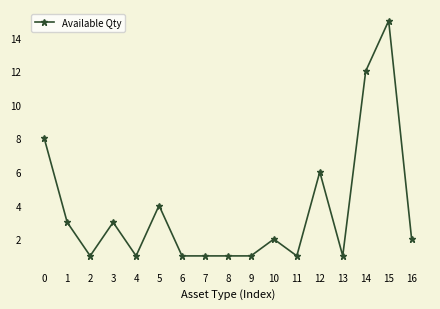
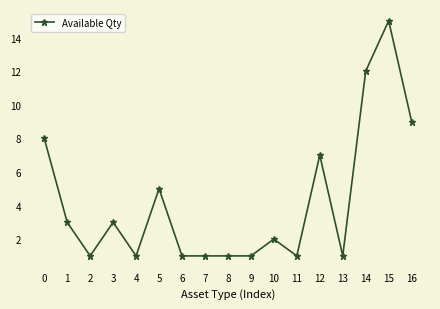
5: 4 -> 5
12: 6 -> 7
16: 2 -> 9
